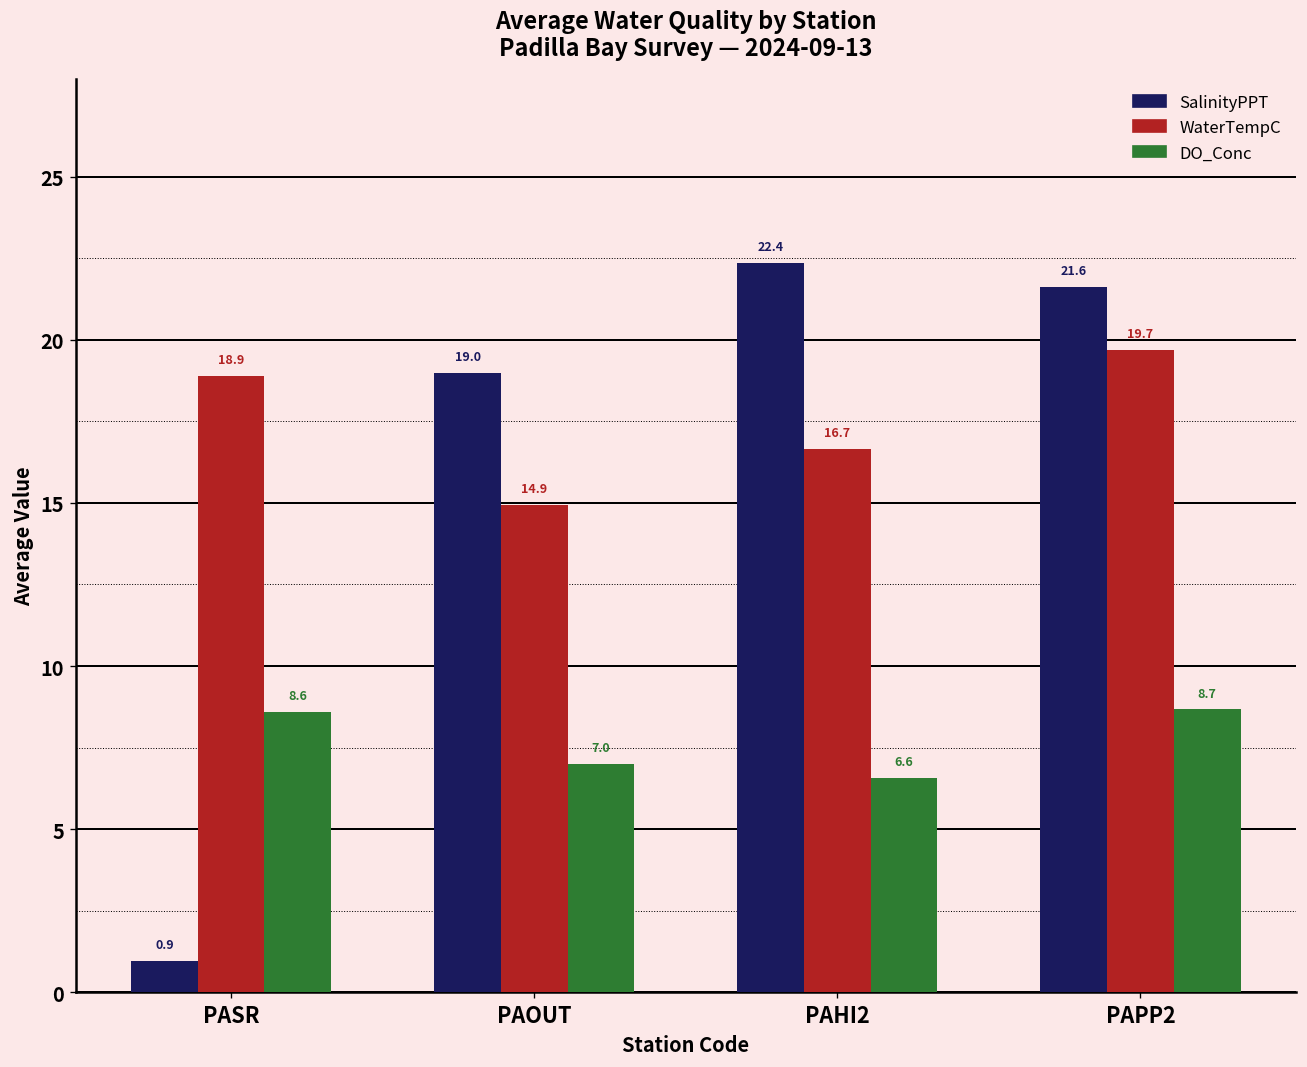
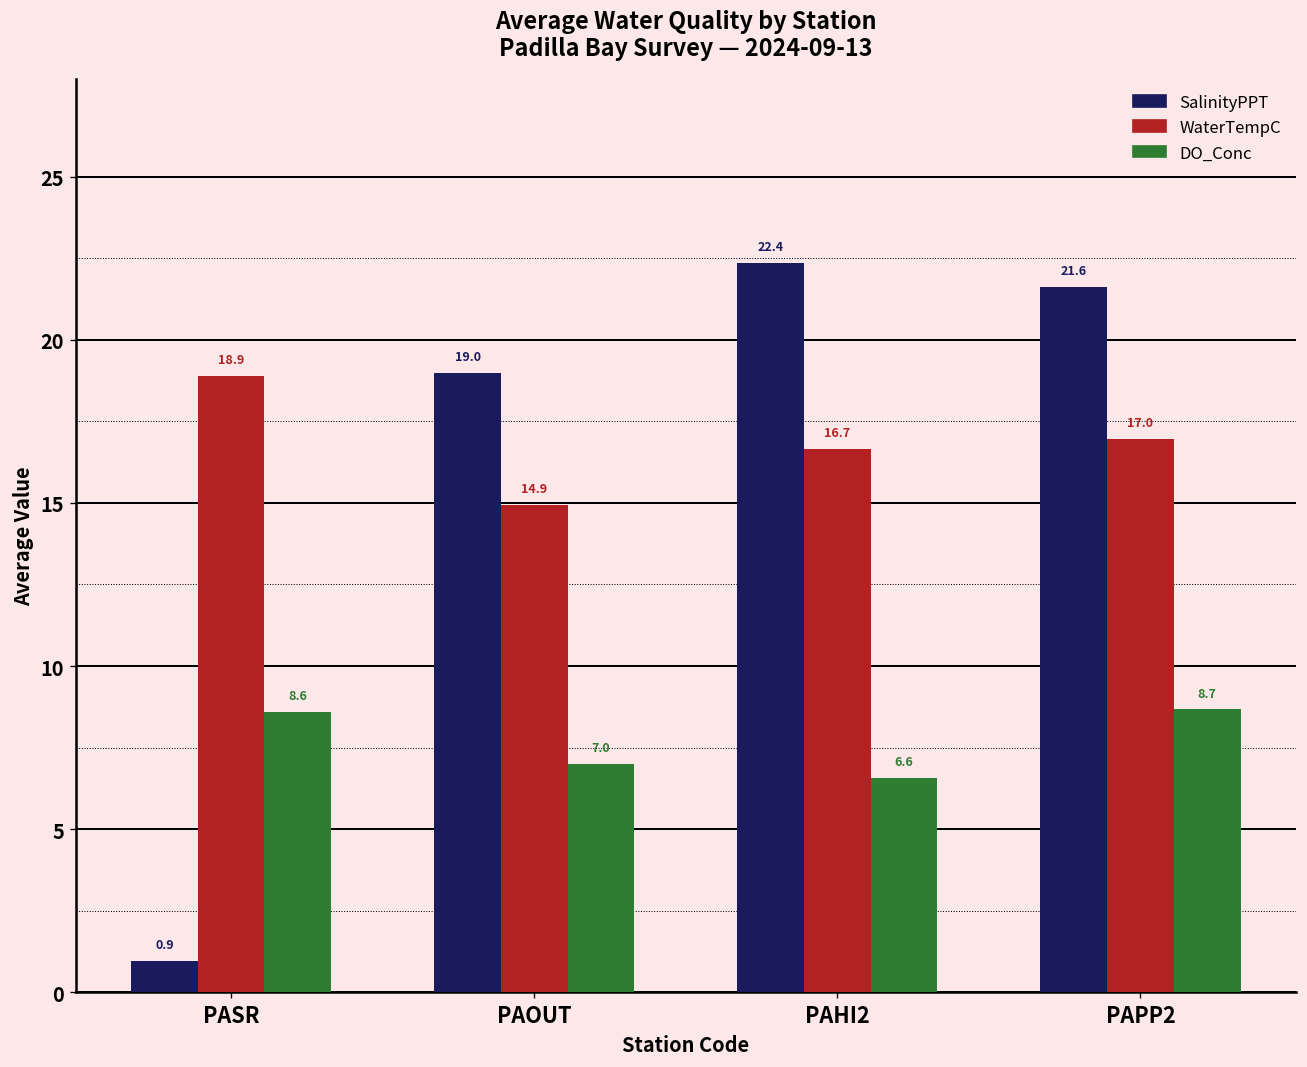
WaterTempC, PAPP2: 19.7 -> 17.0
